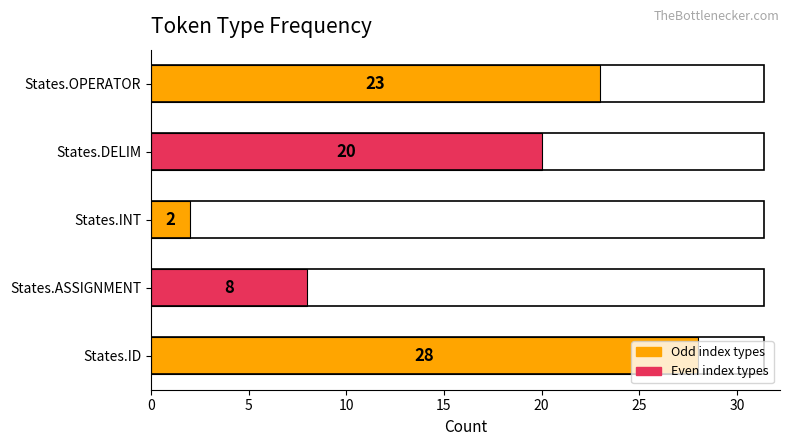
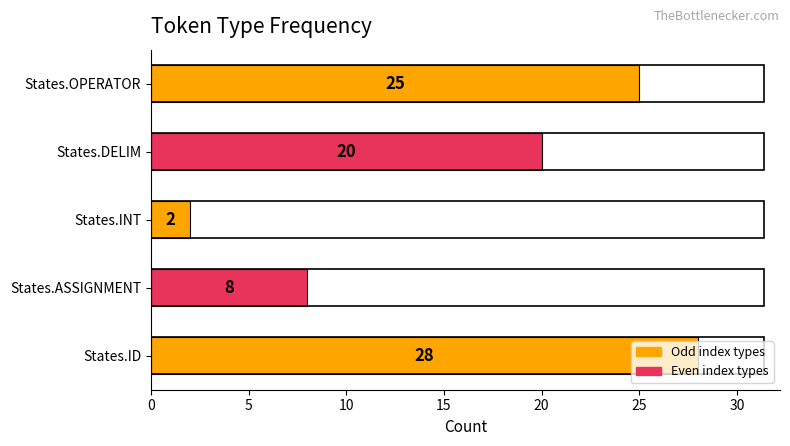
States.OPERATOR: 23 -> 25
